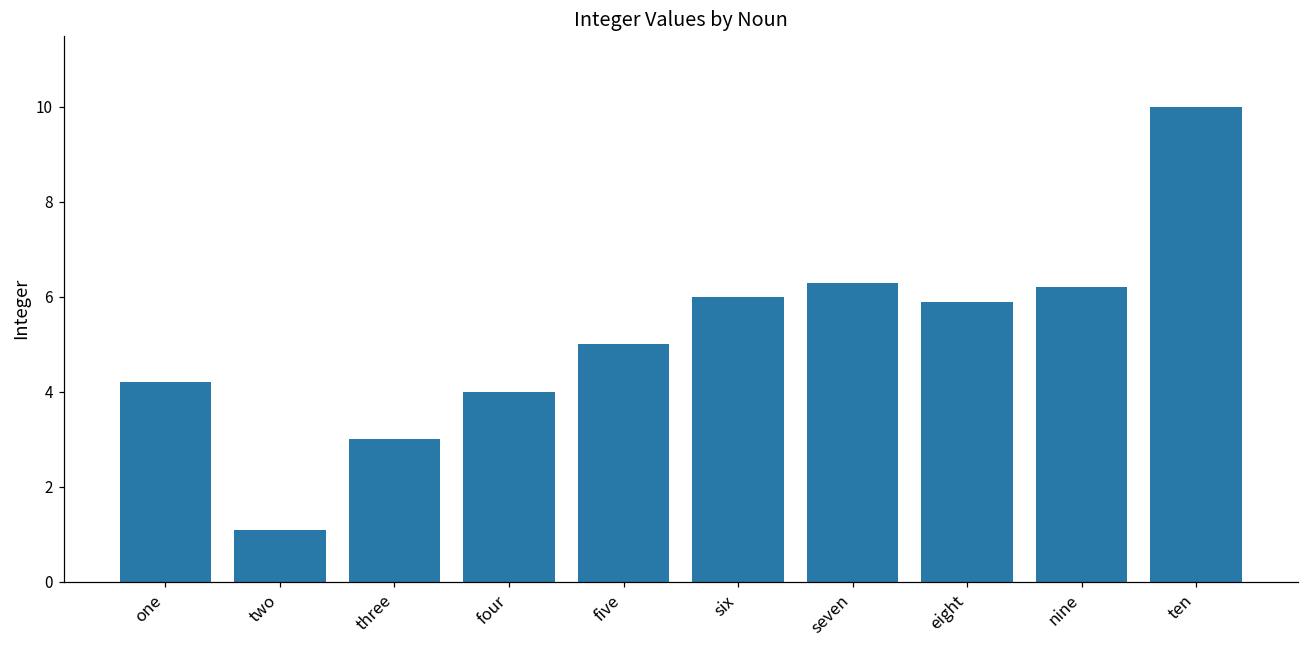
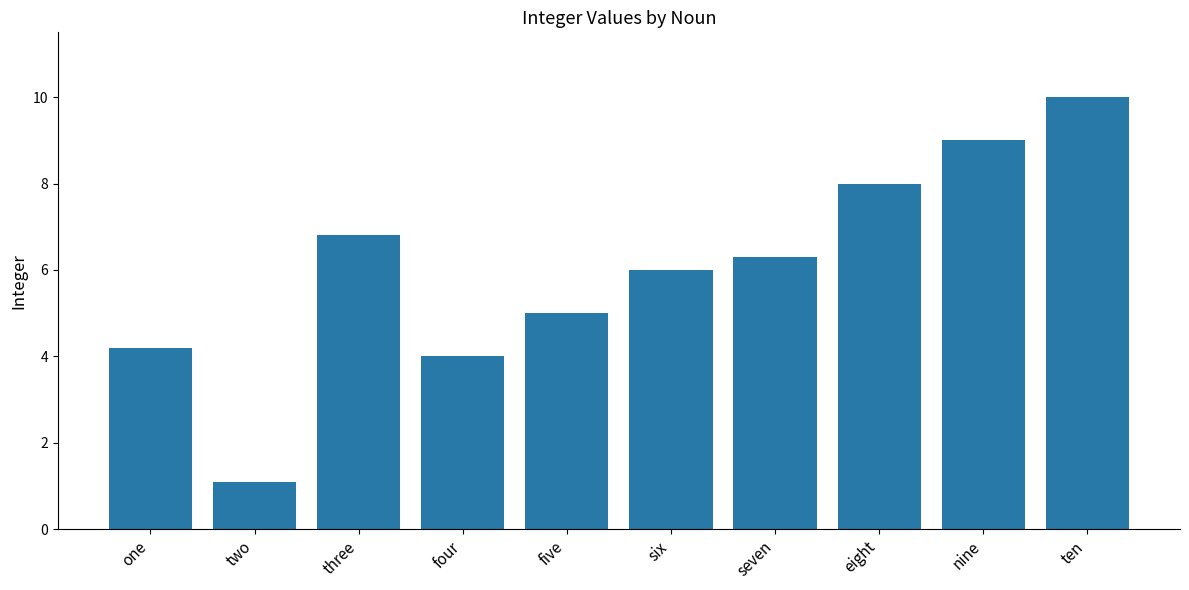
three: 3.0 -> 6.8
eight: 5.9 -> 8.0
nine: 6.2 -> 9.0
